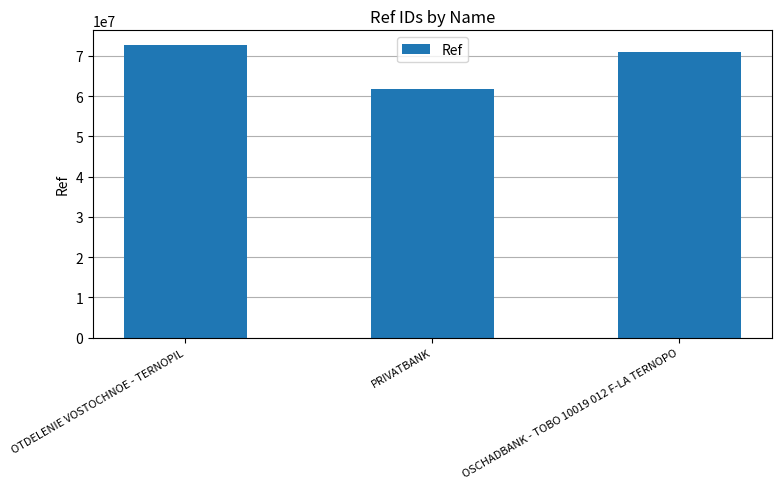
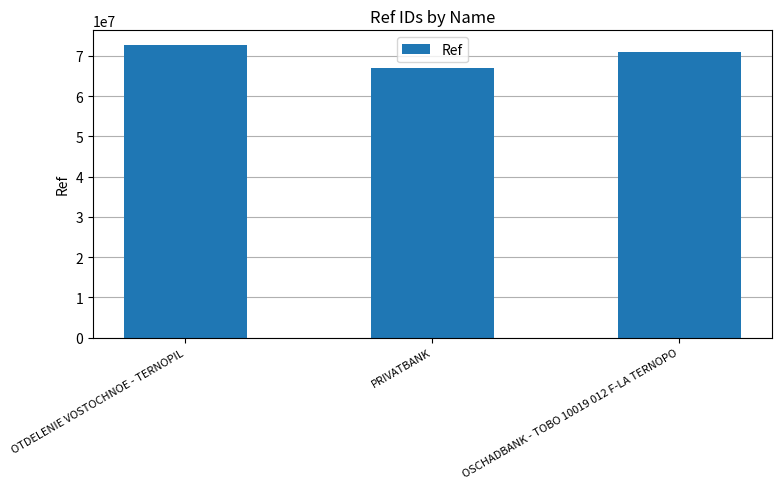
PRIVATBANK: 62000000 -> 67000000
